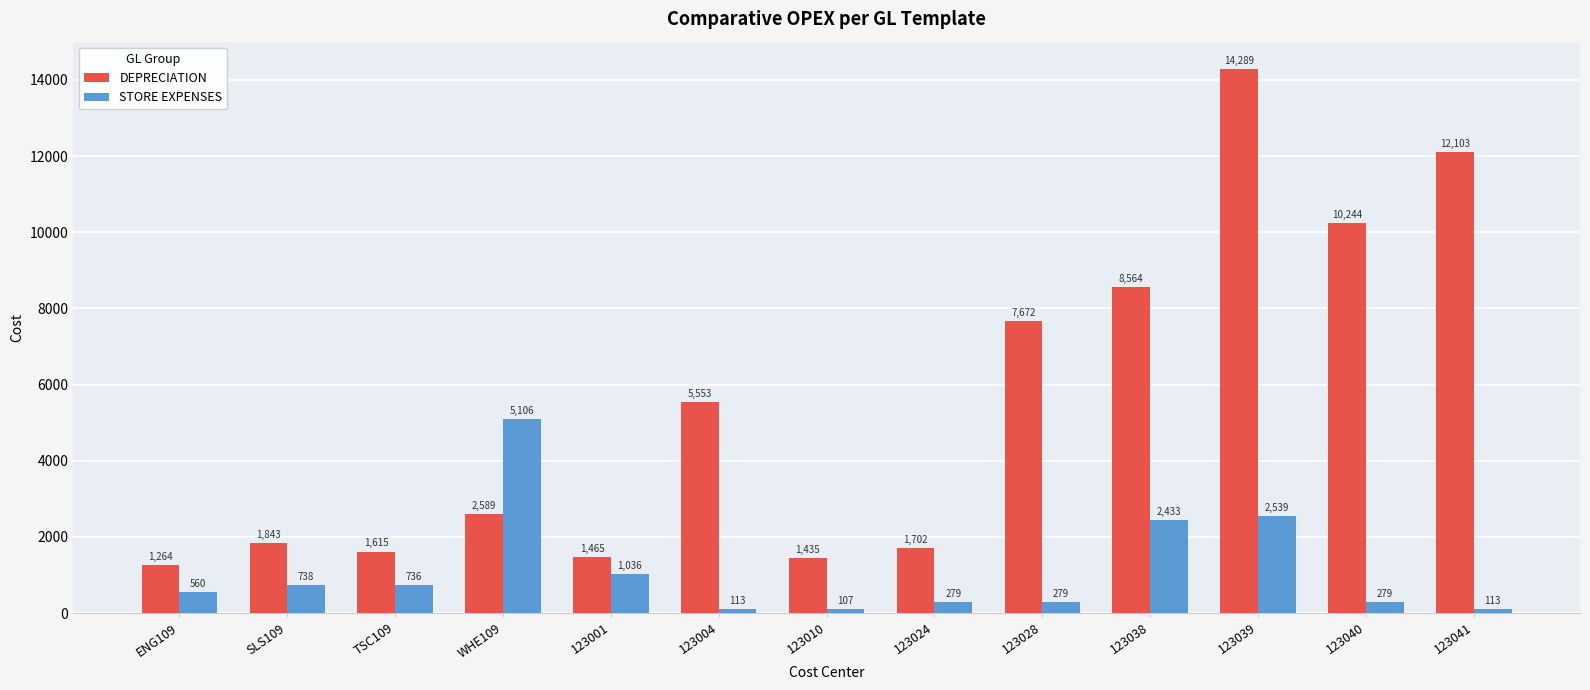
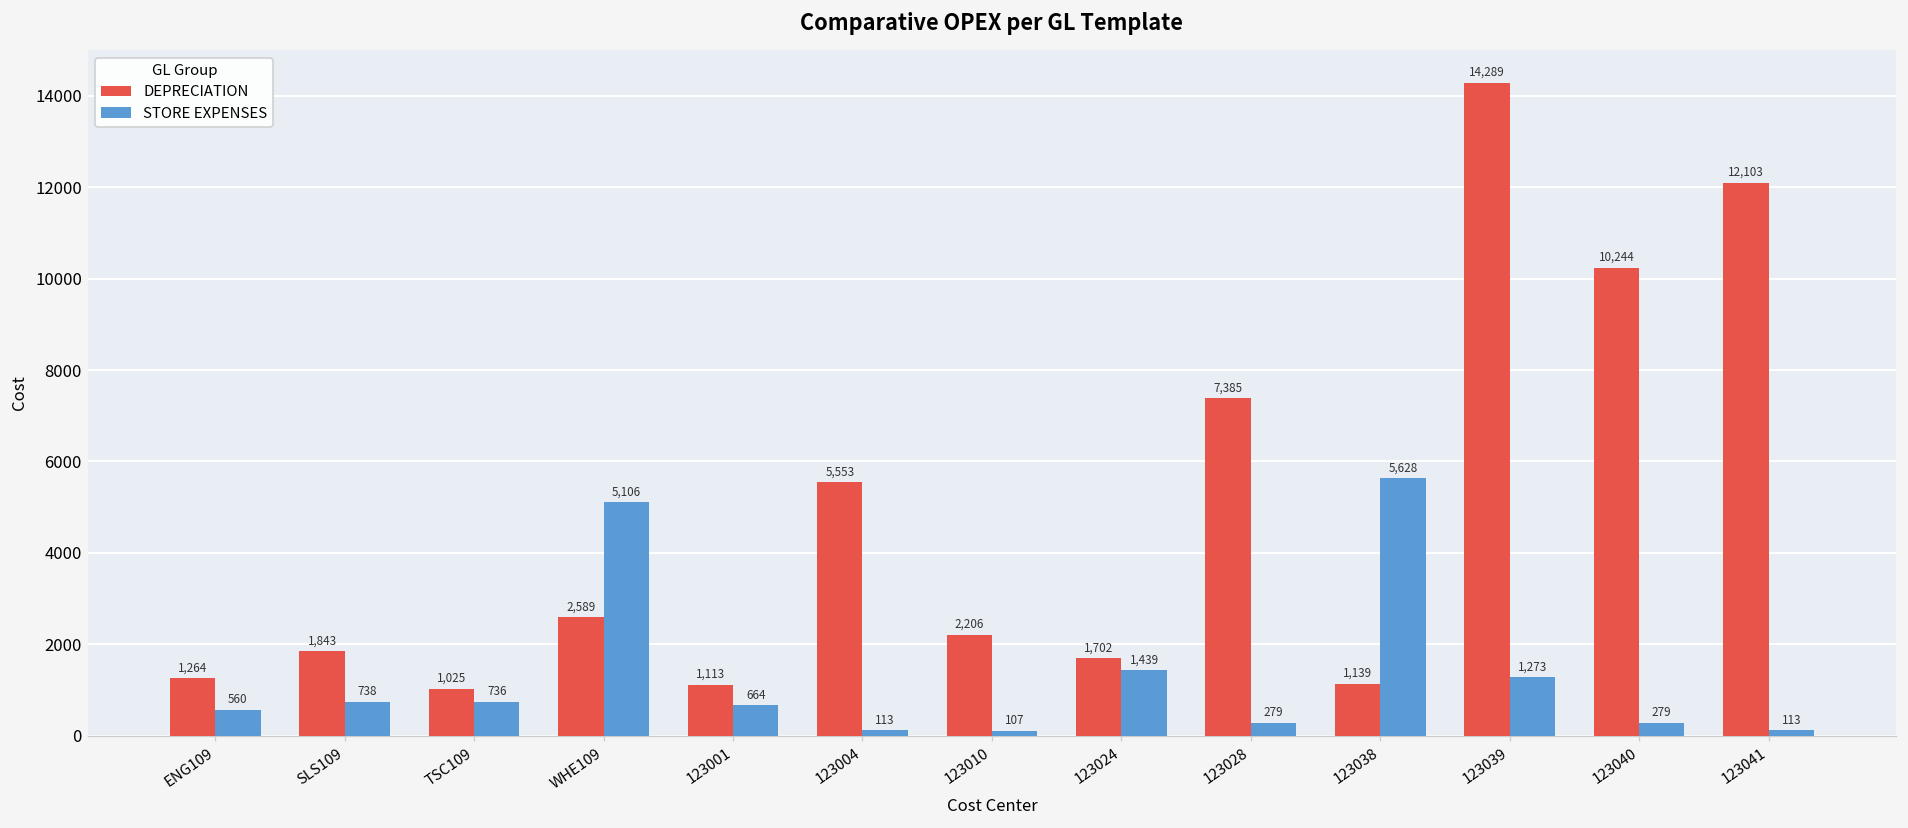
DEPRECIATION, TSC109: 1,615 -> 1,025
DEPRECIATION, 123001: 1,465 -> 1,113
STORE EXPENSES, 123001: 1,036 -> 664
DEPRECIATION, 123010: 1,435 -> 2,206
STORE EXPENSES, 123024: 279 -> 1,439
DEPRECIATION, 123028: 7,672 -> 7,385
DEPRECIATION, 123038: 8,564 -> 1,139
STORE EXPENSES, 123038: 2,433 -> 5,628
STORE EXPENSES, 123039: 2,539 -> 1,273
